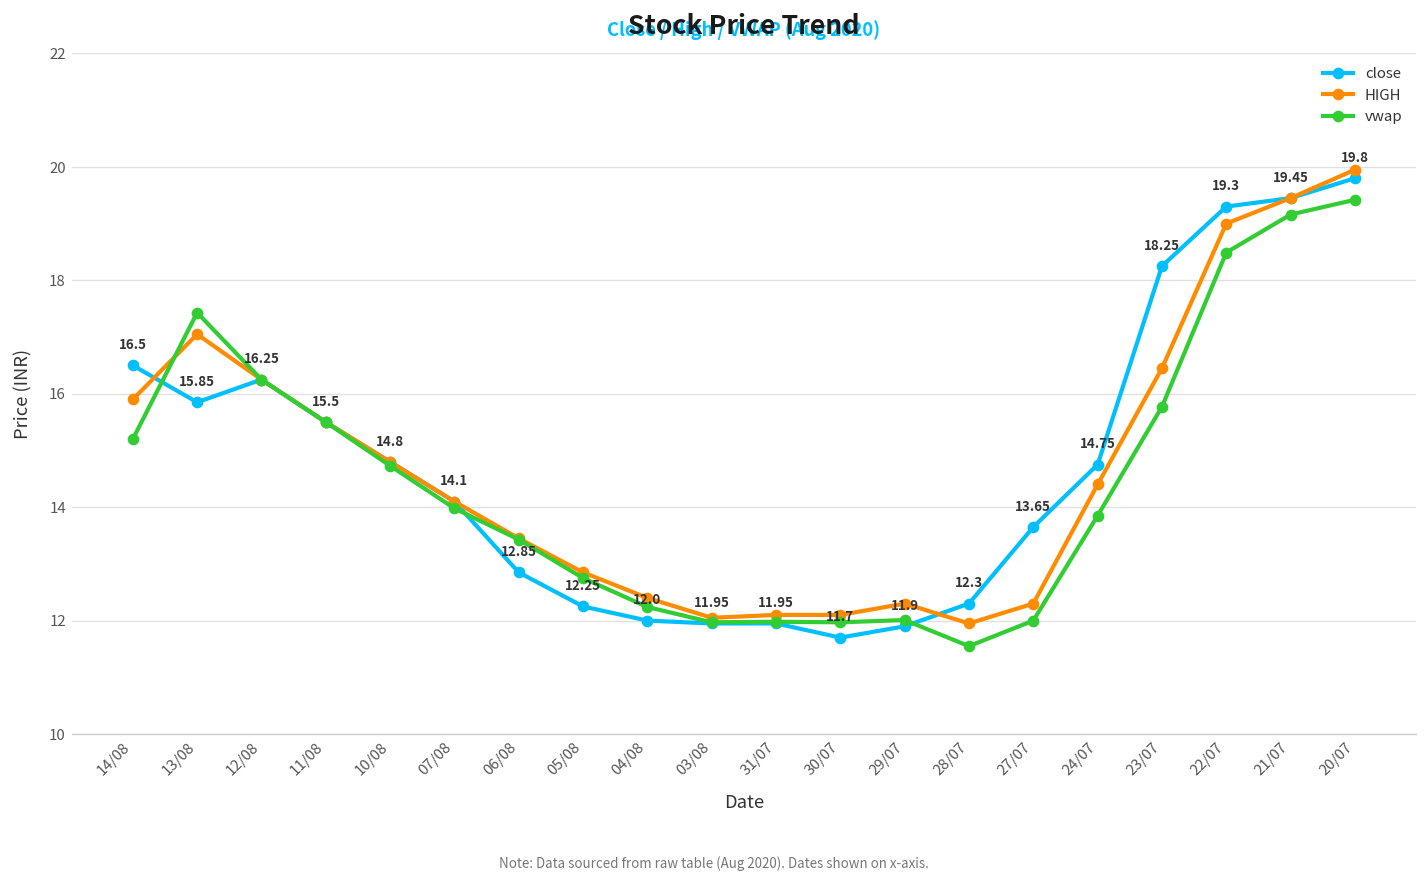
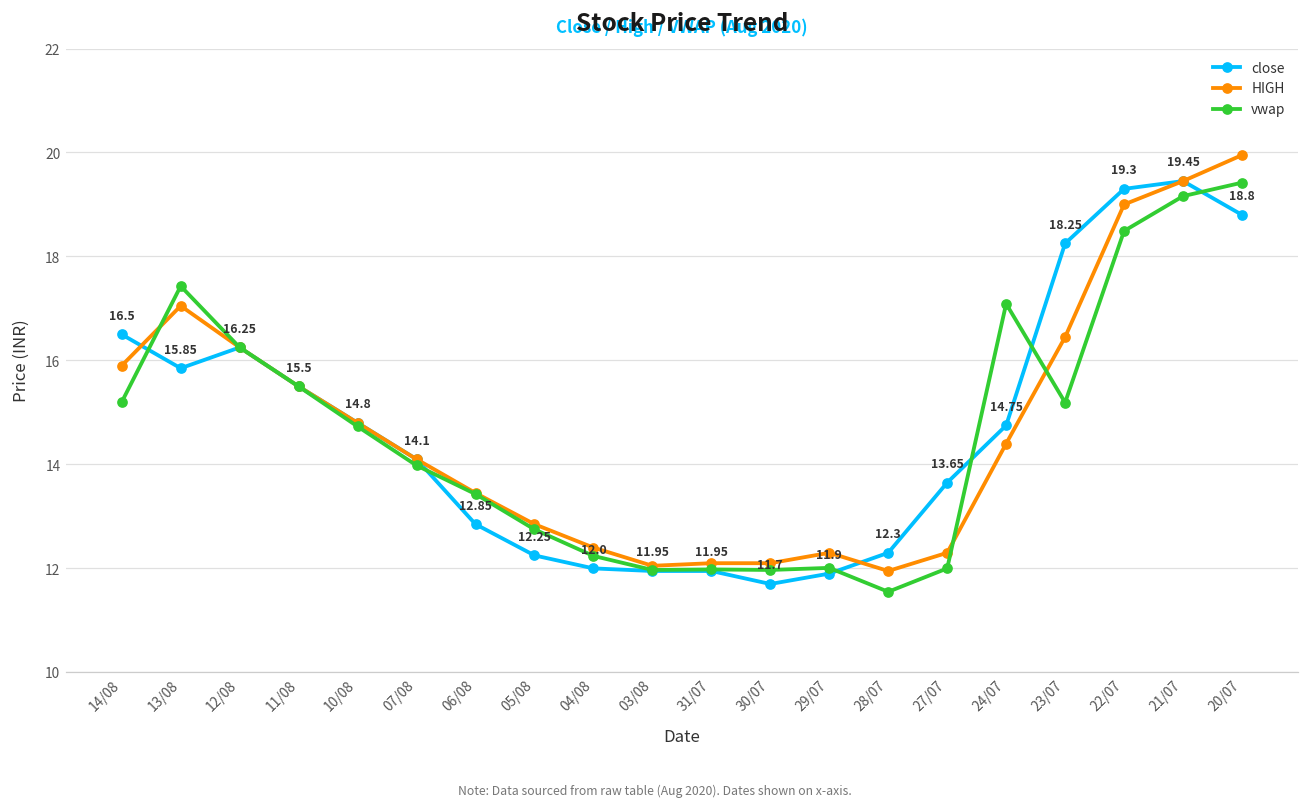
vwap, 24/07: 13.9 -> 17.1
vwap, 23/07: 15.8 -> 15.2
close, 20/07: 19.8 -> 18.8
